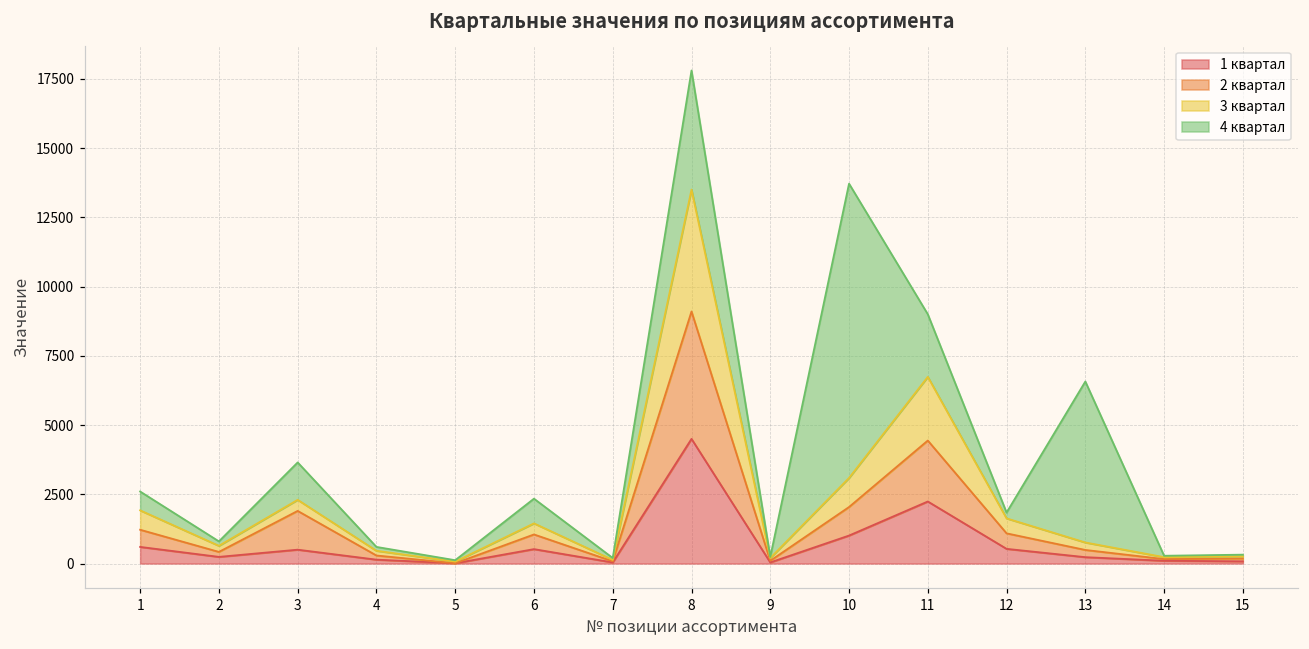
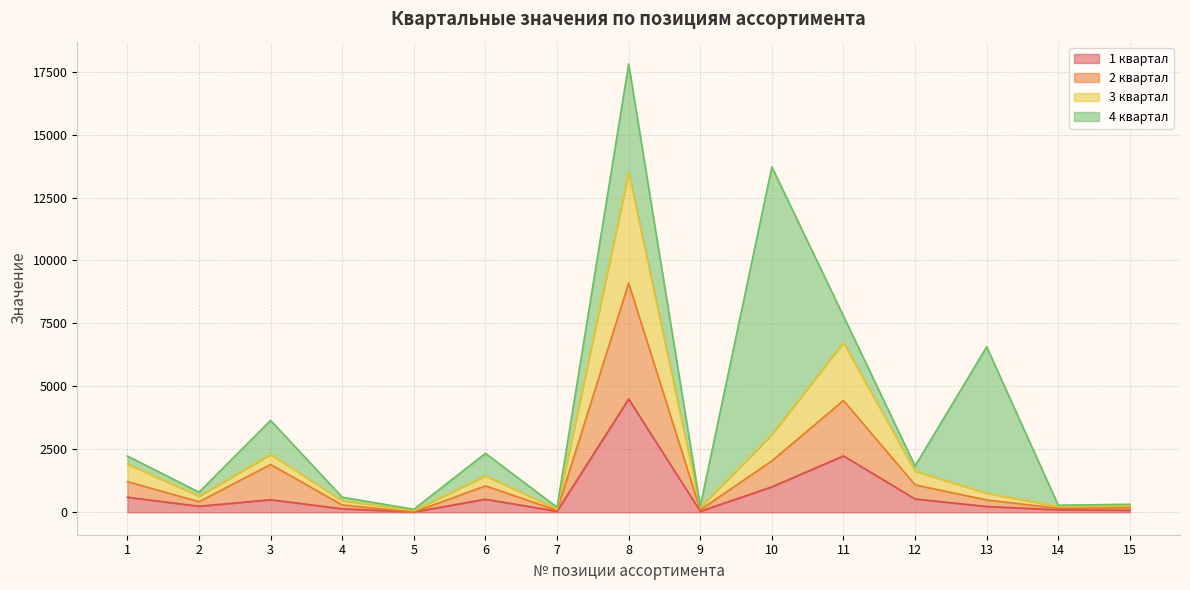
4 квартал, 1: 700 -> 300
4 квартал, 11: 2300 -> 1100
